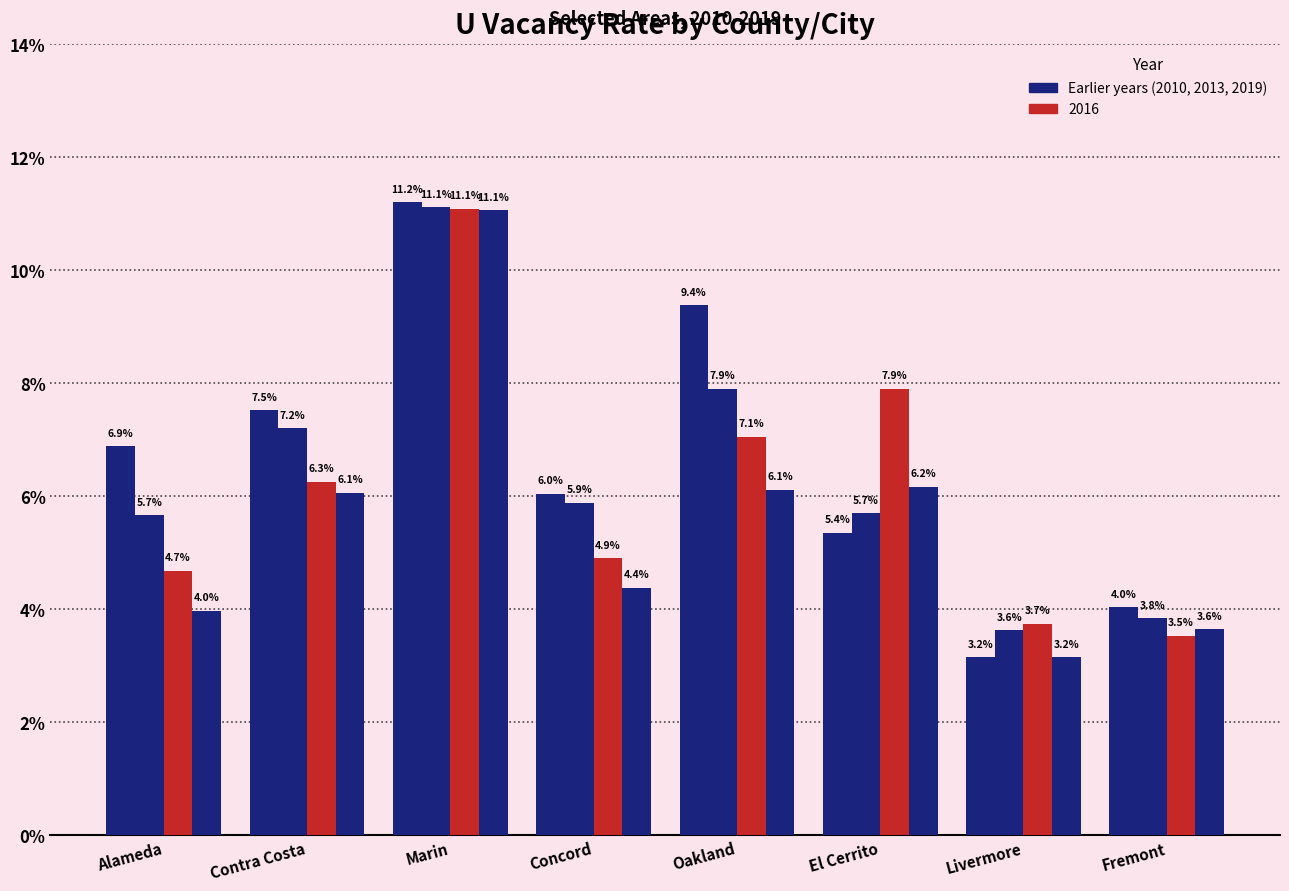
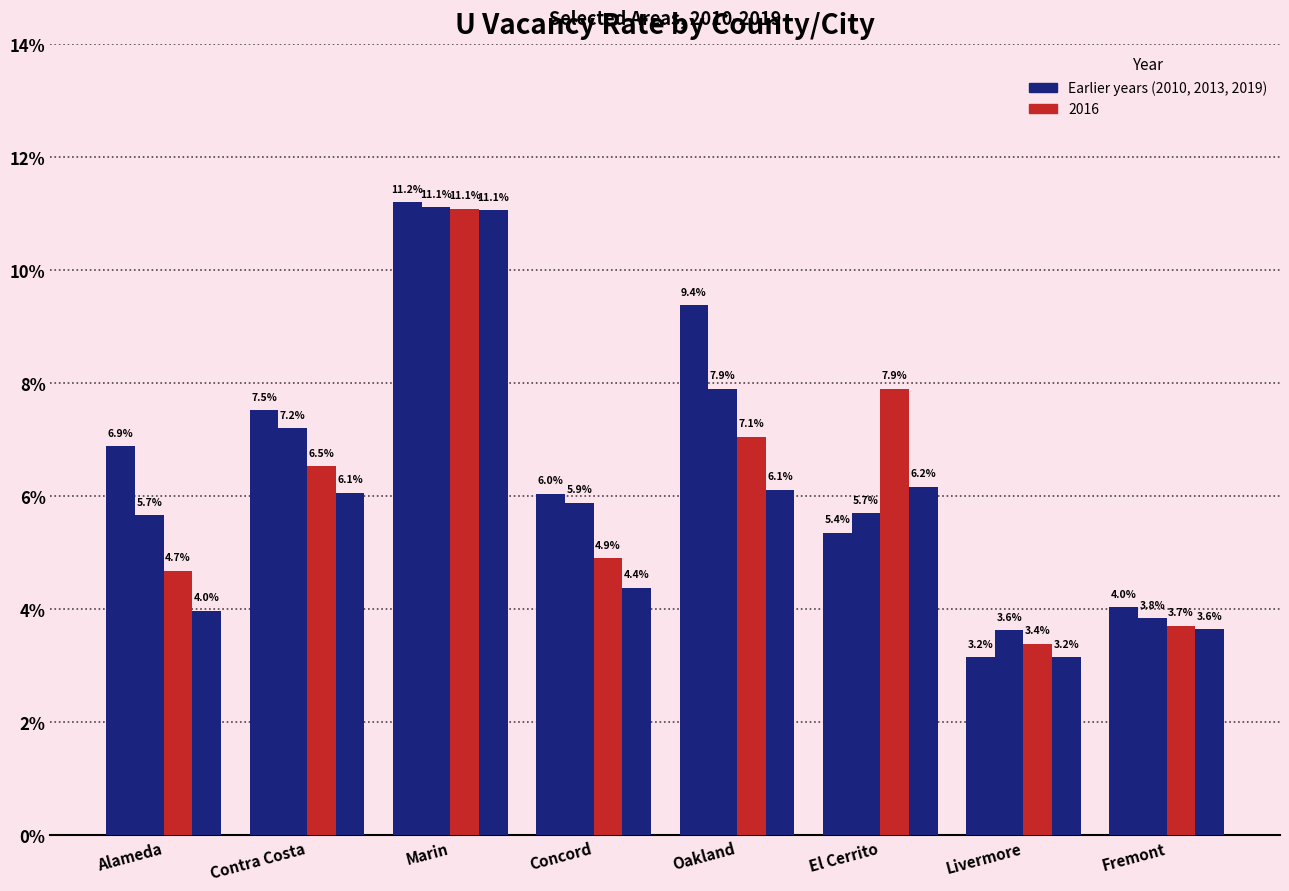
2016, Contra Costa: 6.3% -> 6.5%
2016, Livermore: 3.7% -> 3.4%
2016, Fremont: 3.5% -> 3.7%
